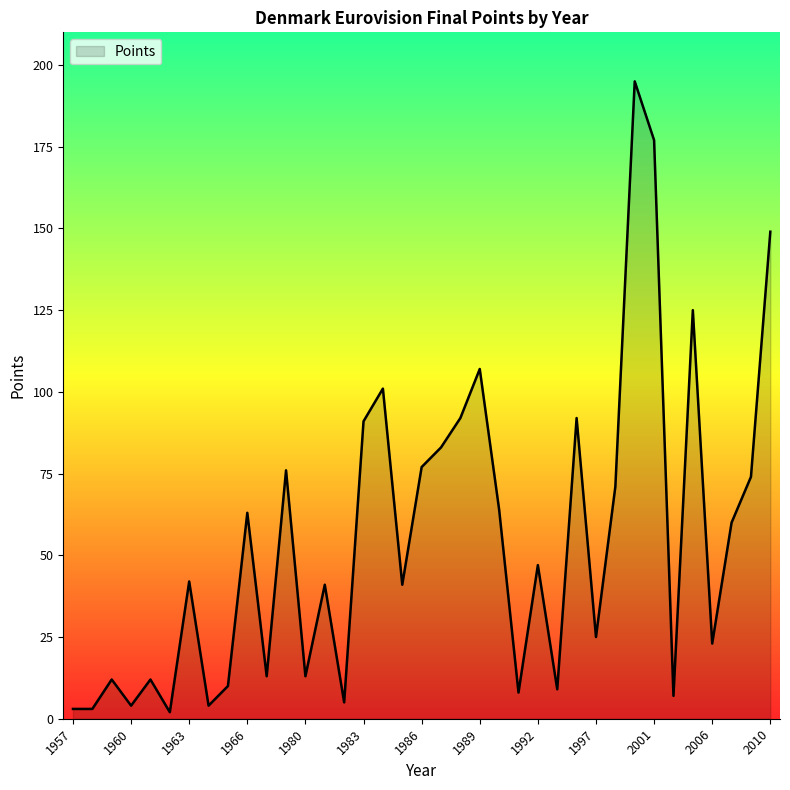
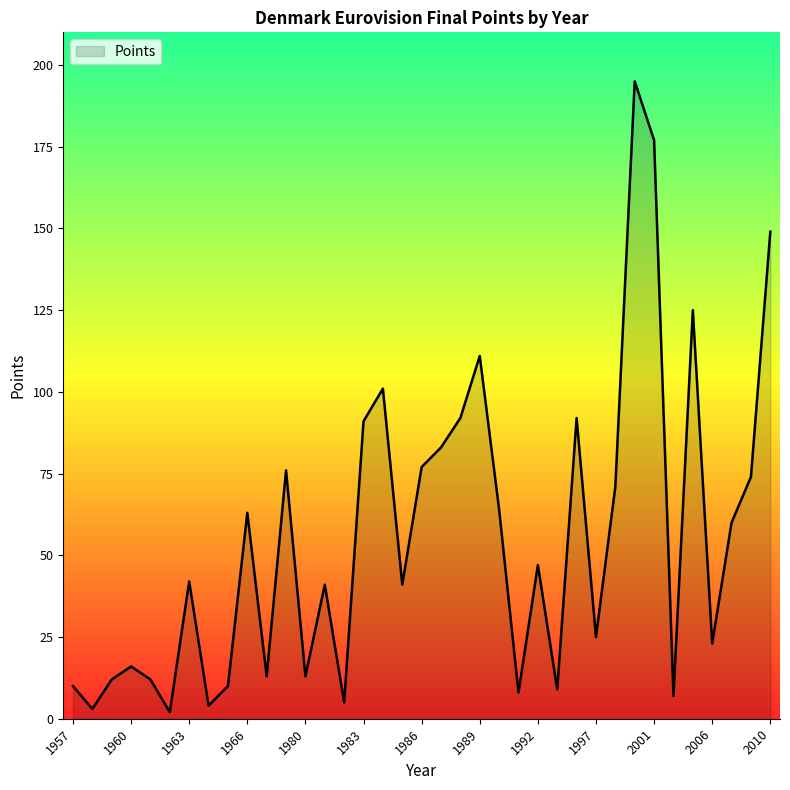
1957: 3 -> 10
1960: 4 -> 16
1989: 107 -> 111
